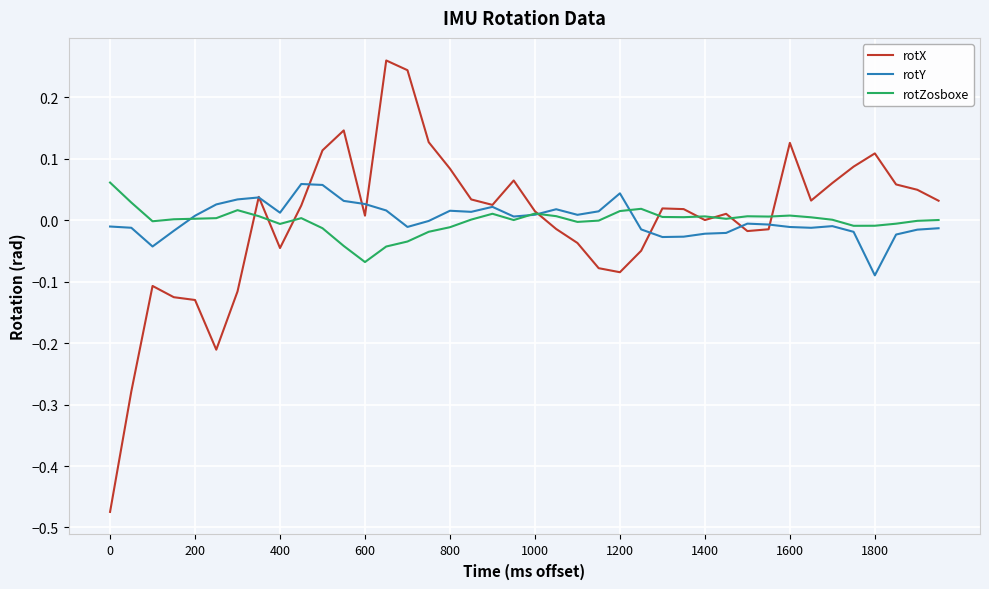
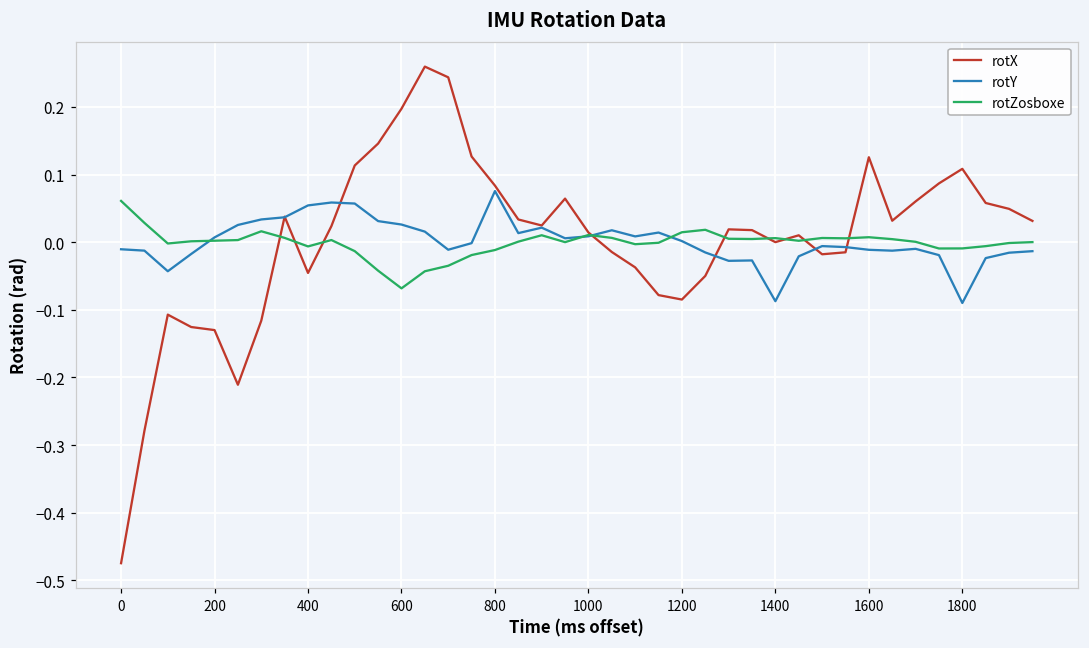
rotY, 400: 0.01 -> 0.05
rotX, 600: 0.01 -> 0.20
rotY, 800: 0.02 -> 0.08
rotY, 1200: 0.04 -> 0.00
rotY, 1400: -0.02 -> -0.09
